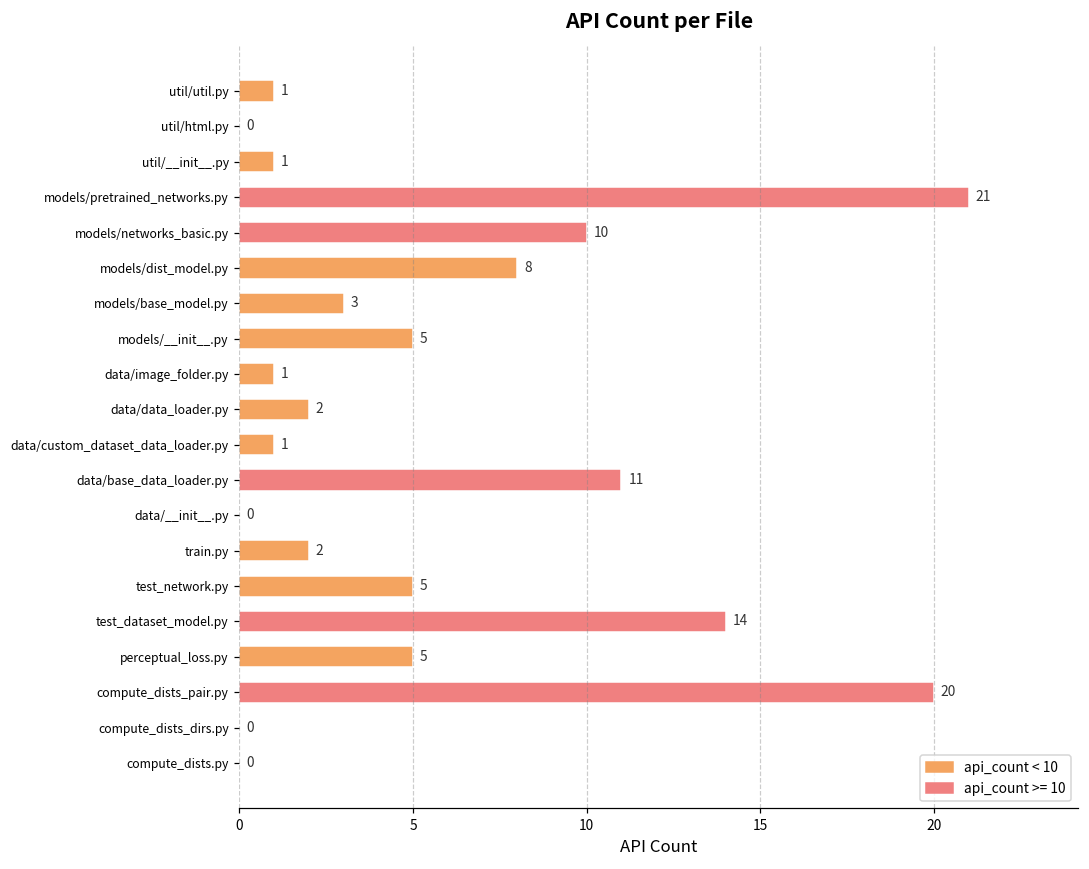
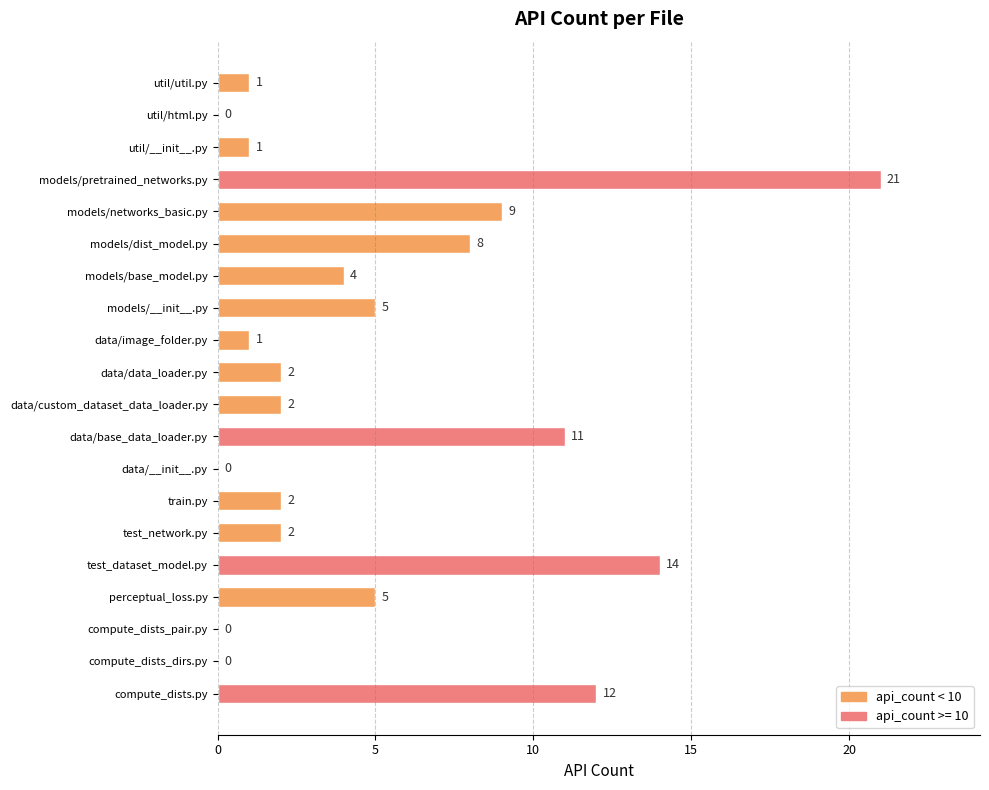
models/networks_basic.py: 10 -> 9
models/base_model.py: 3 -> 4
data/custom_dataset_data_loader.py: 1 -> 2
test_network.py: 5 -> 2
compute_dists_pair.py: 20 -> 0
compute_dists.py: 0 -> 12
